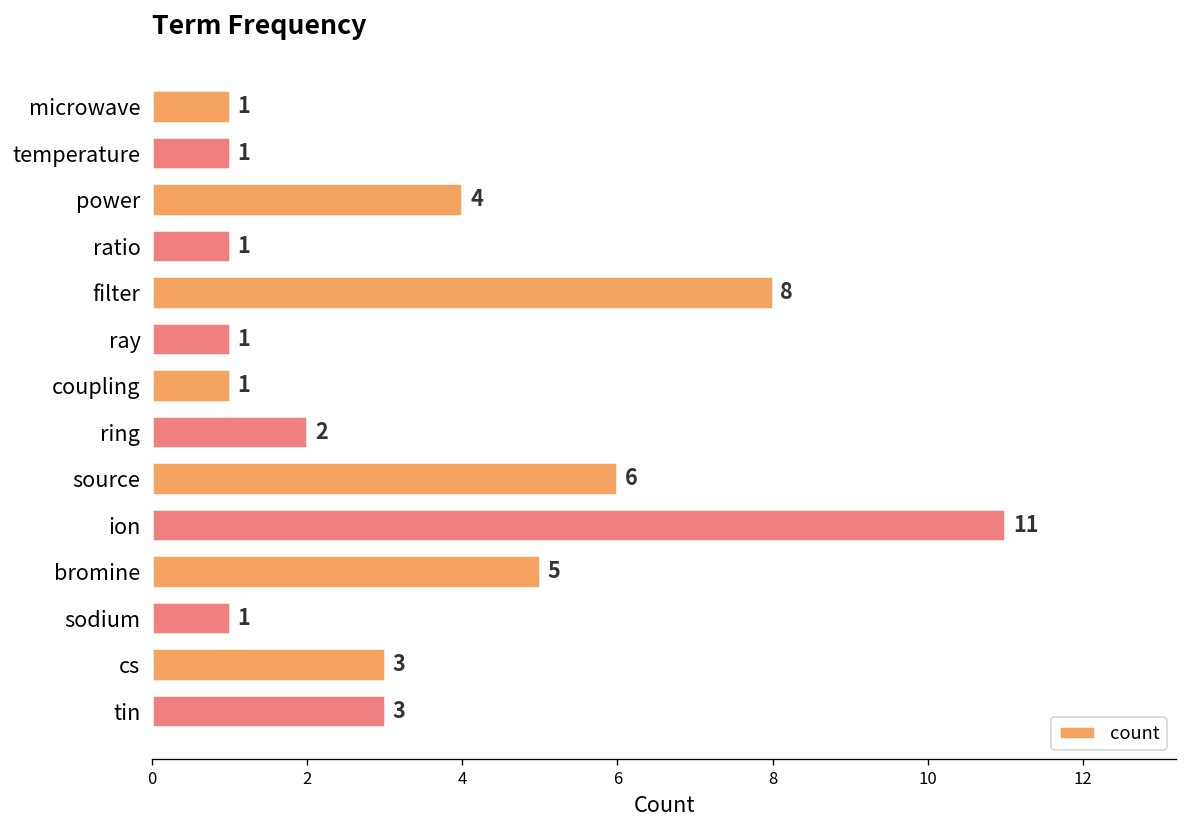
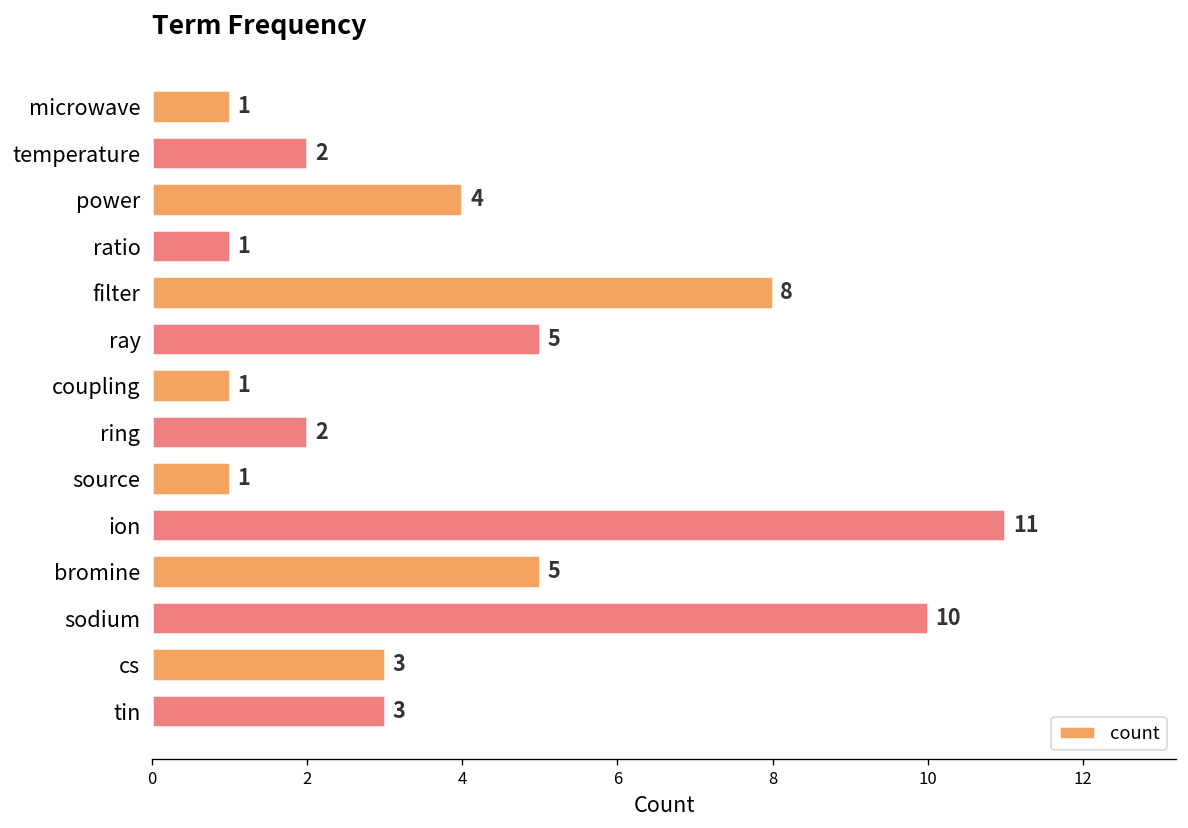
temperature: 1 -> 2
ray: 1 -> 5
source: 6 -> 1
sodium: 1 -> 10
